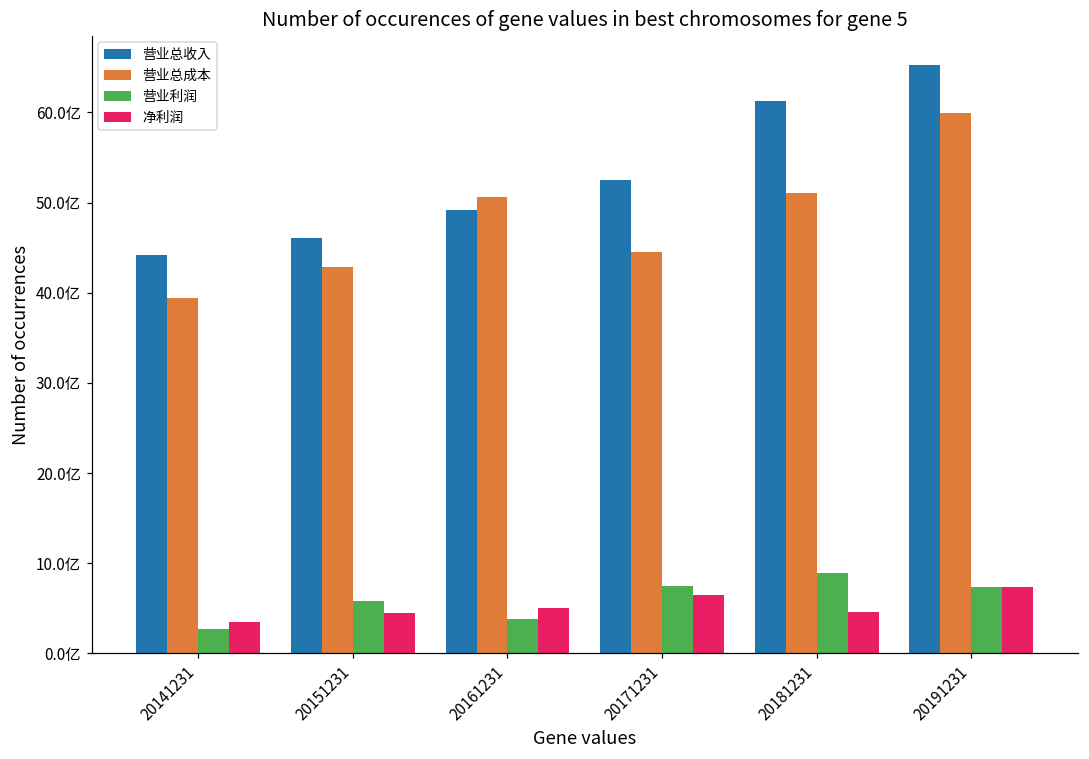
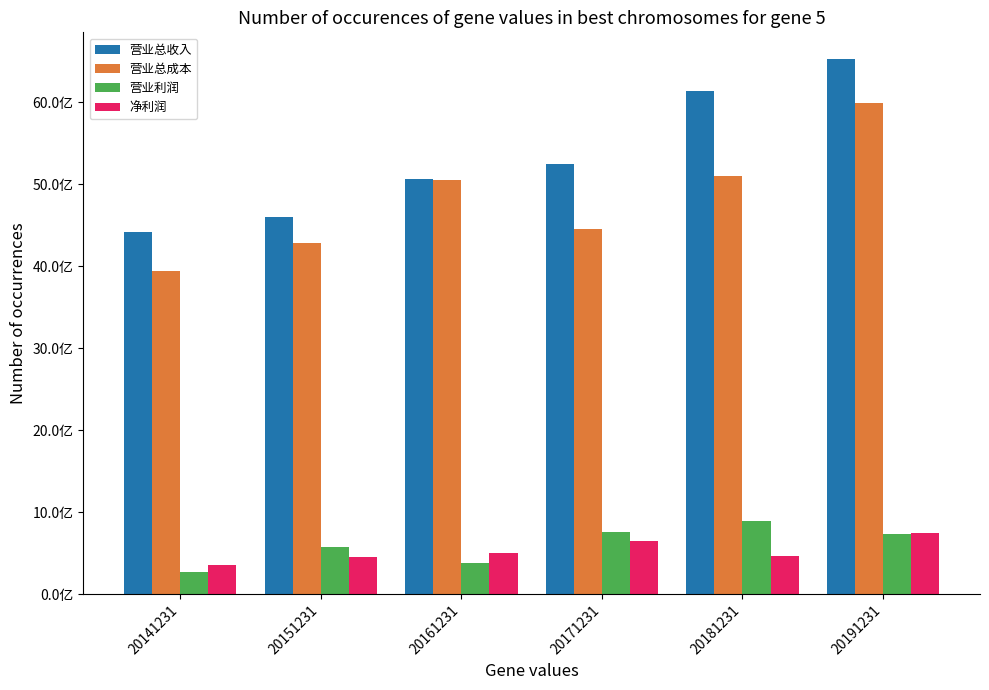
营业总收入, 20161231: 49亿 -> 51亿
